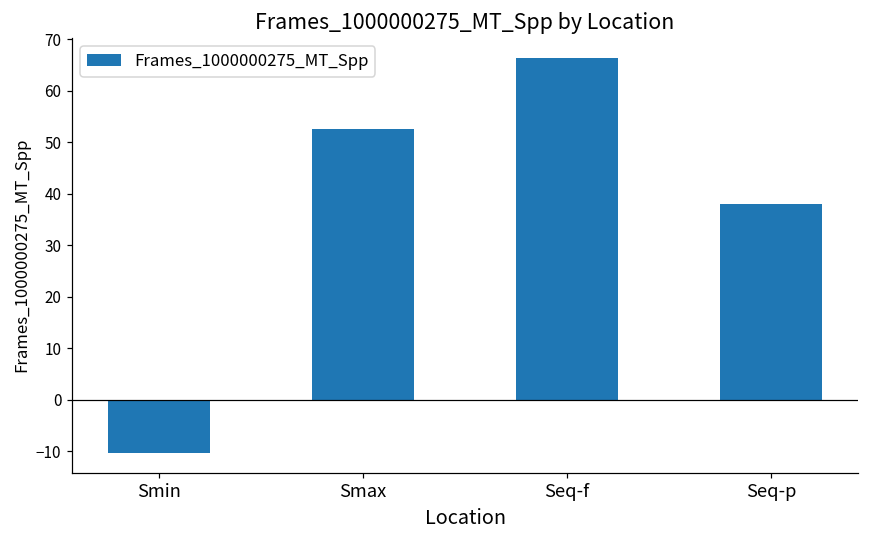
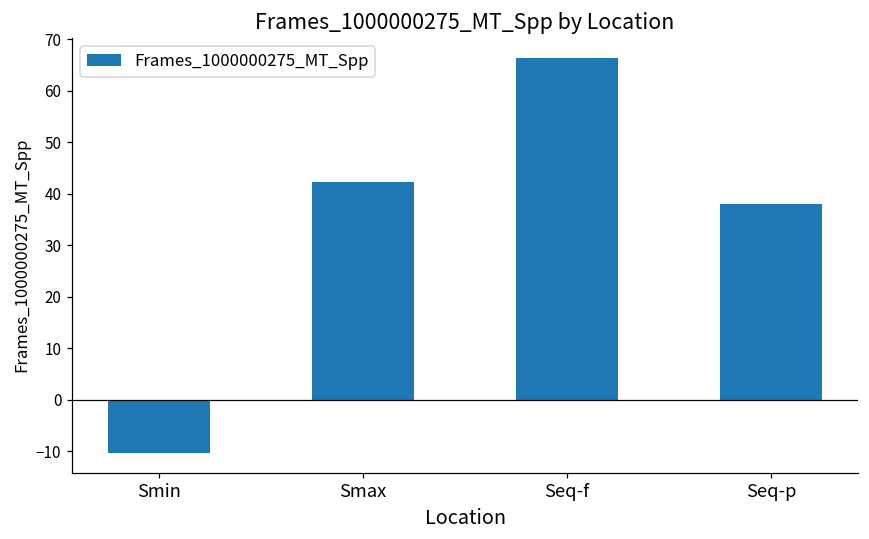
Smax: 53 -> 42
